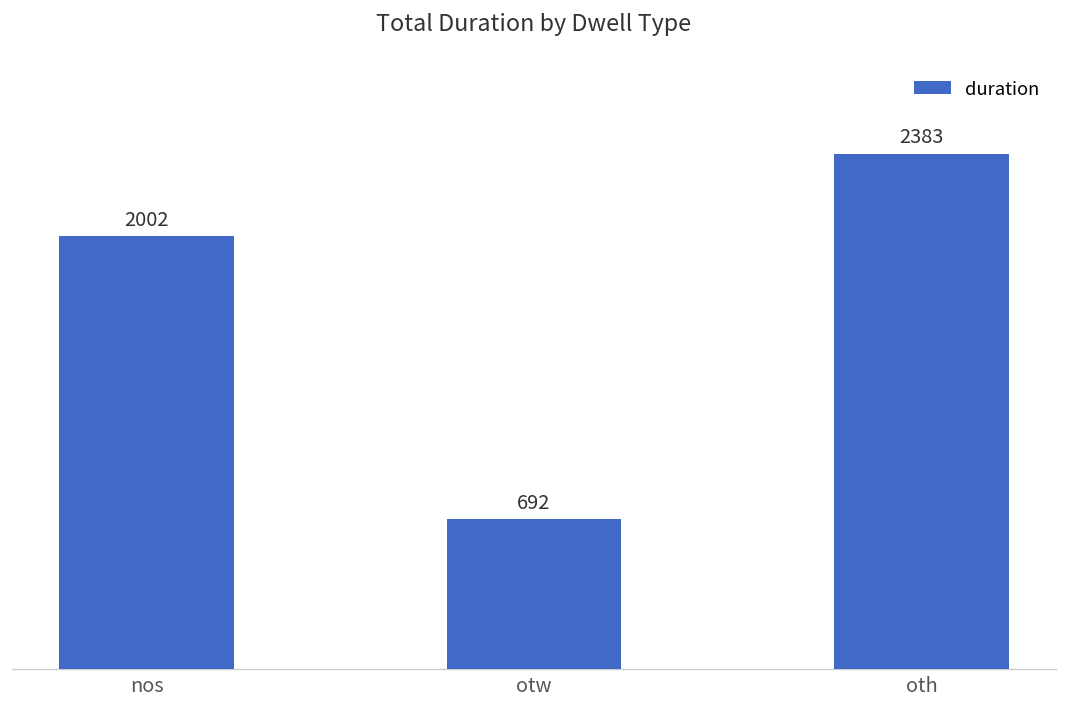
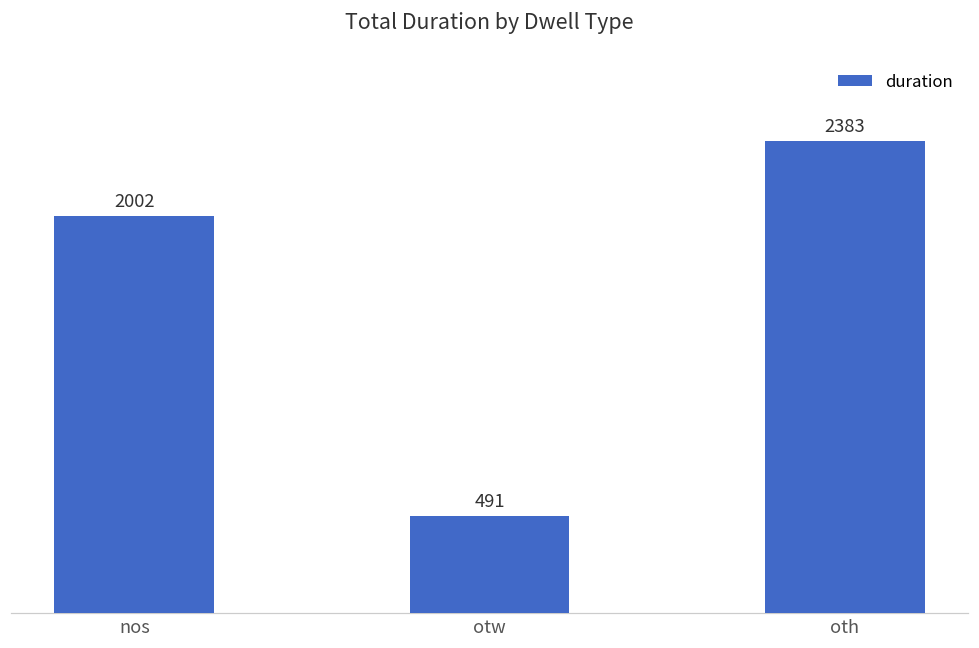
otw: 692 -> 491
